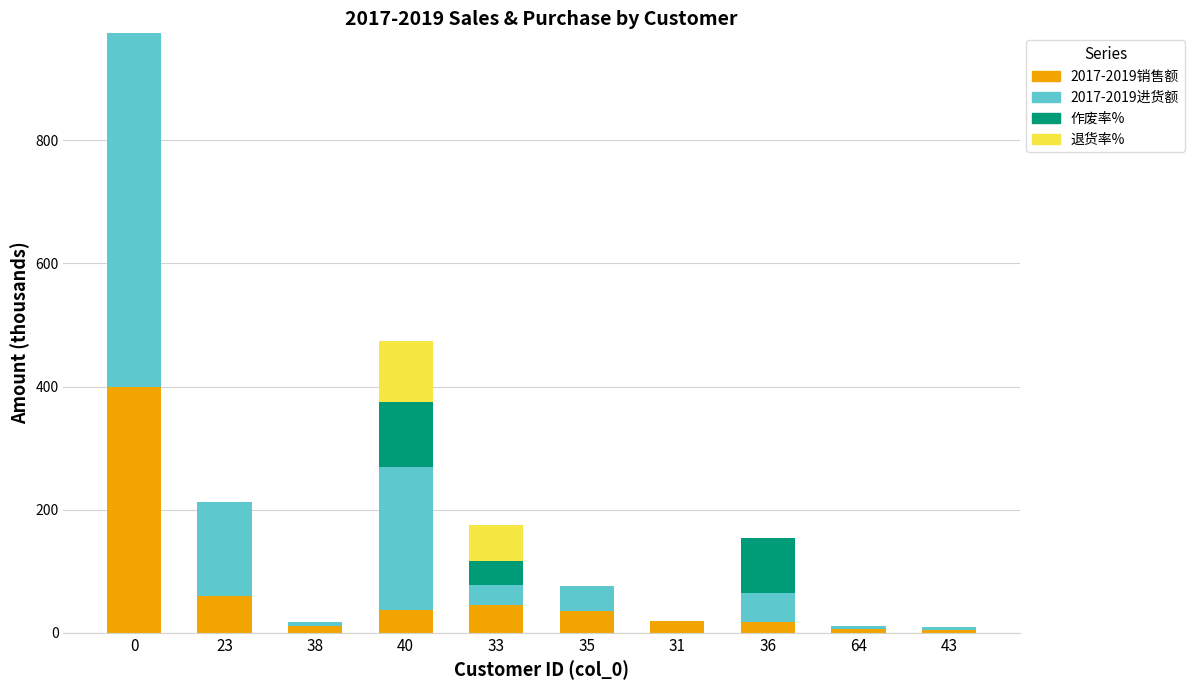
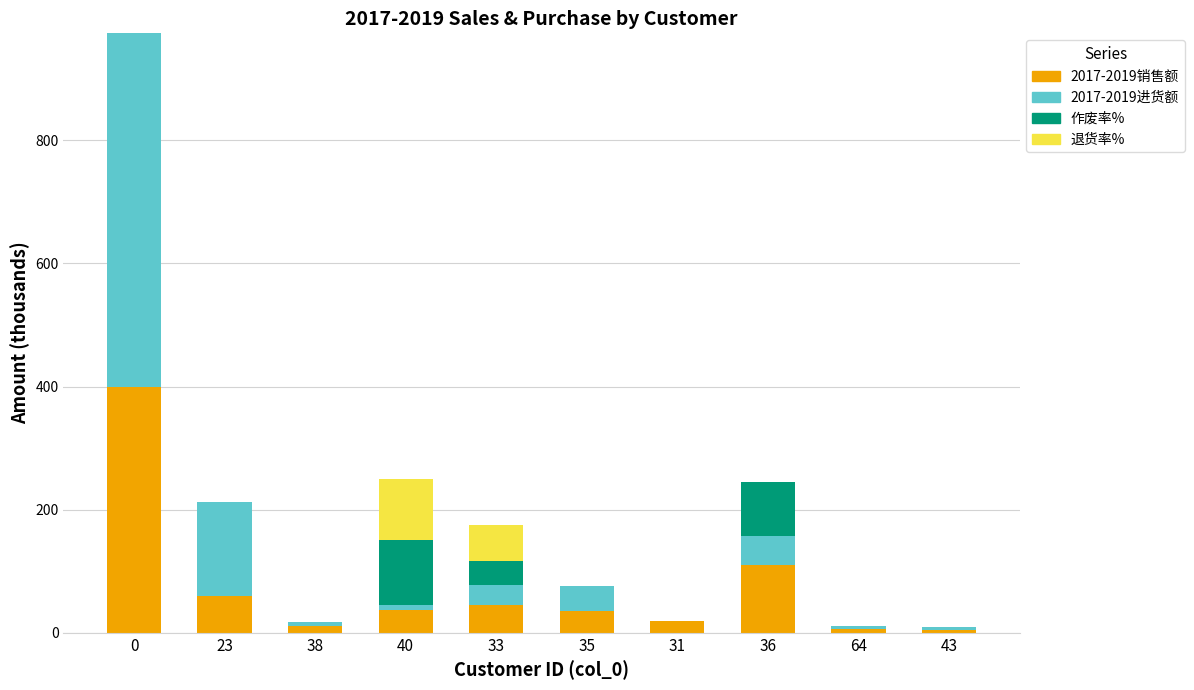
2017-2019进货额, 40: 230 -> 10
2017-2019销售额, 36: 20 -> 110
